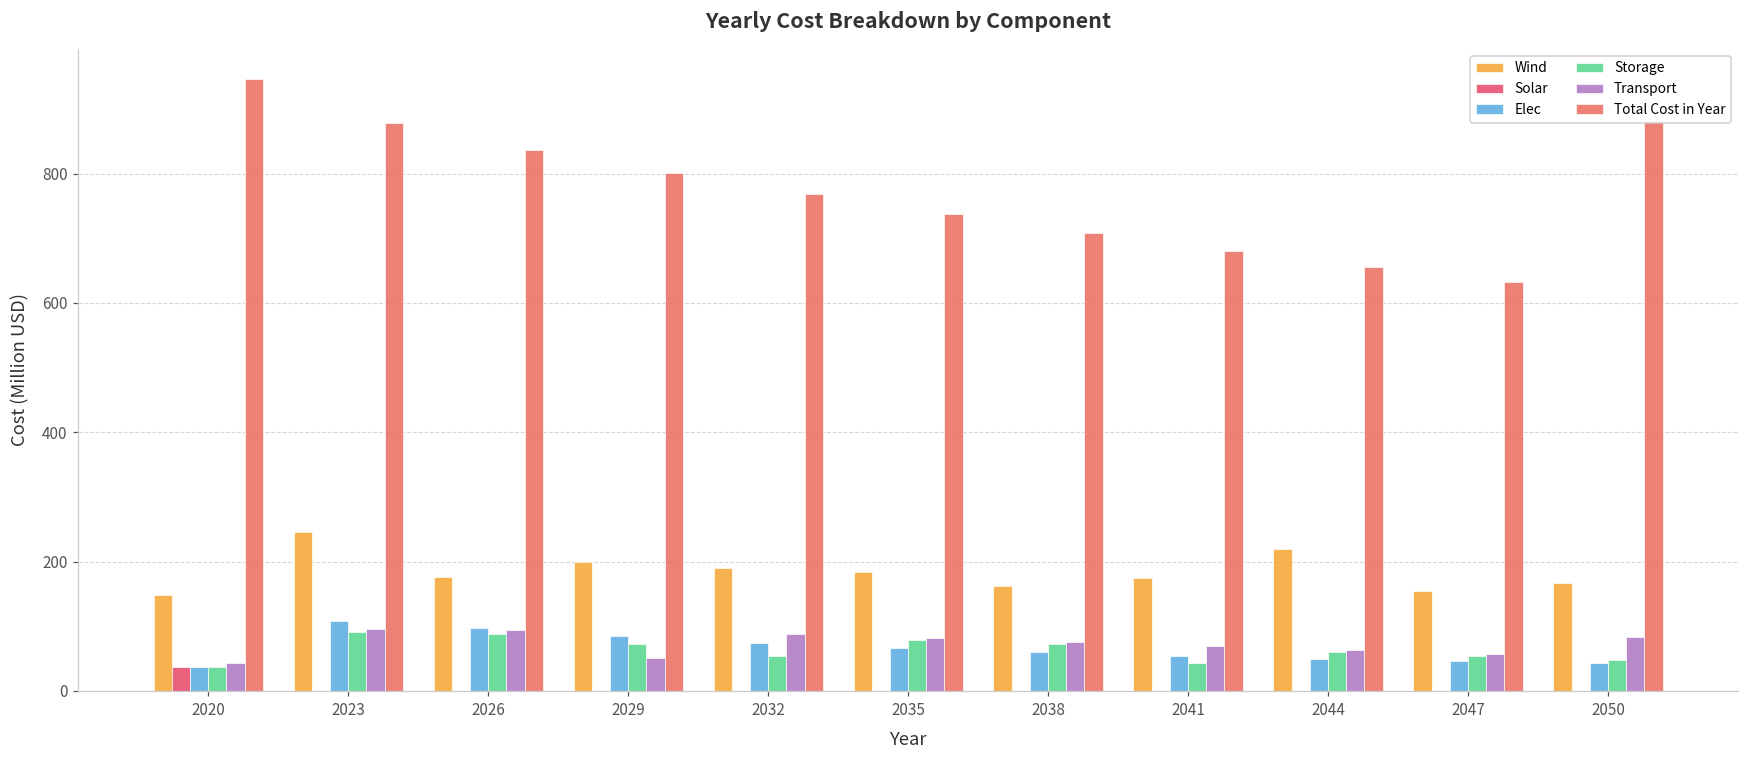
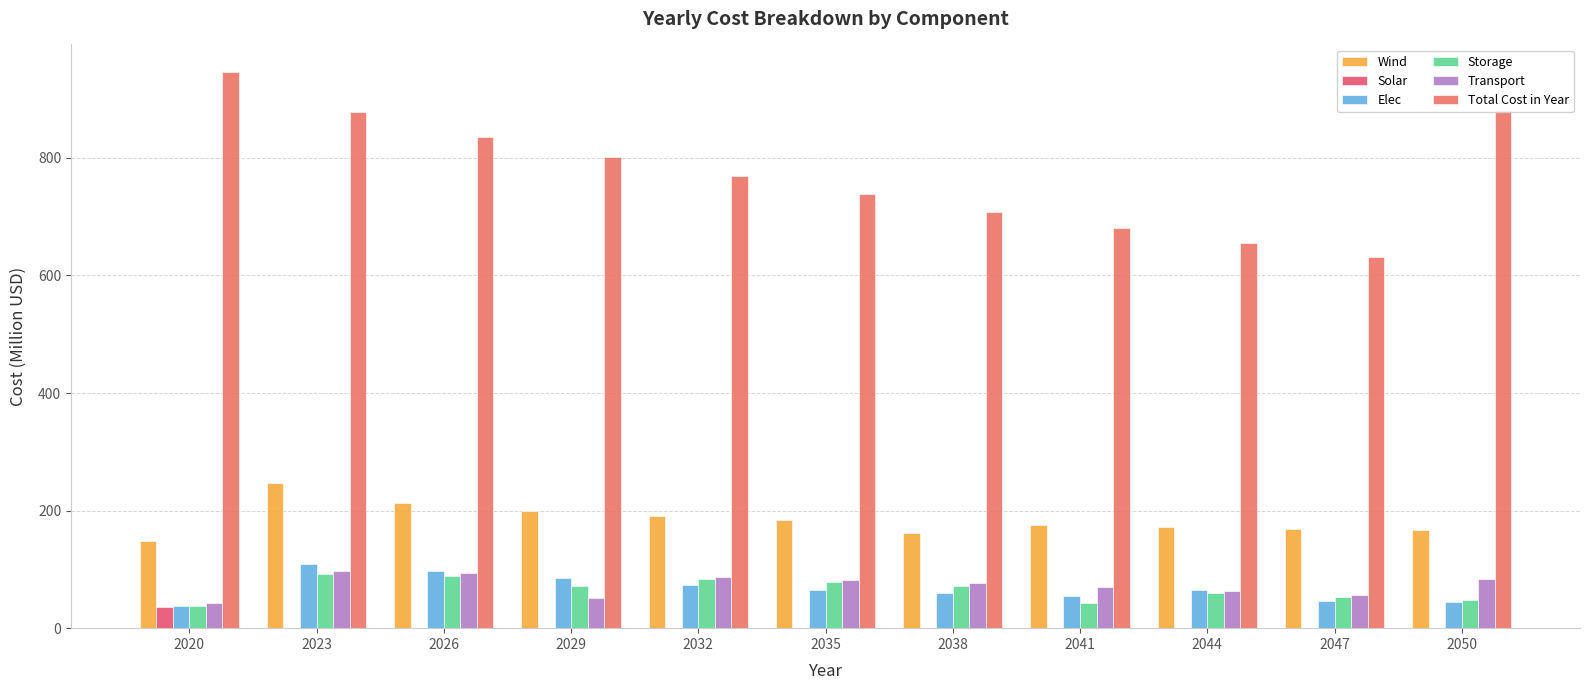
Wind, 2026: 180 -> 210
Storage, 2032: 50 -> 80
Wind, 2044: 220 -> 170
Elec, 2044: 50 -> 60
Wind, 2047: 150 -> 170
